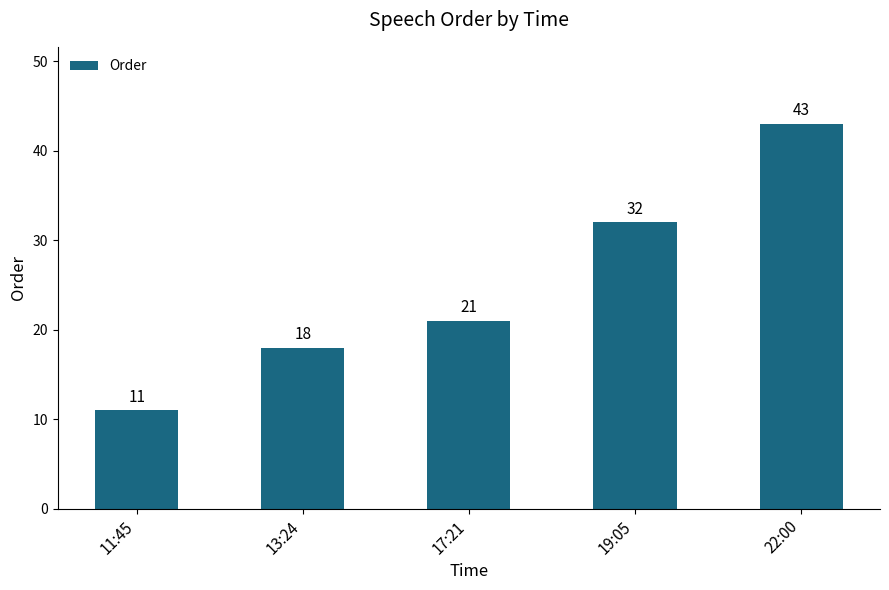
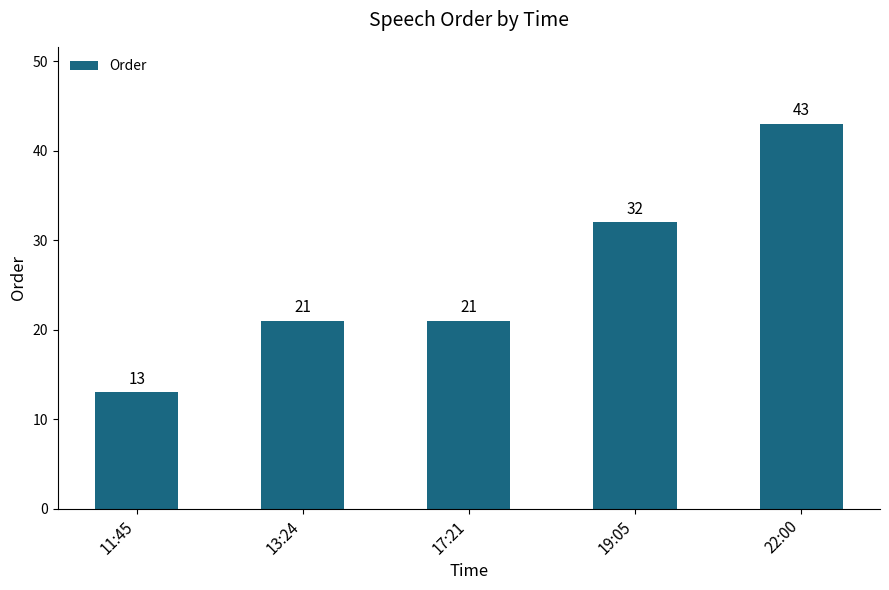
11:45: 11 -> 13
13:24: 18 -> 21
